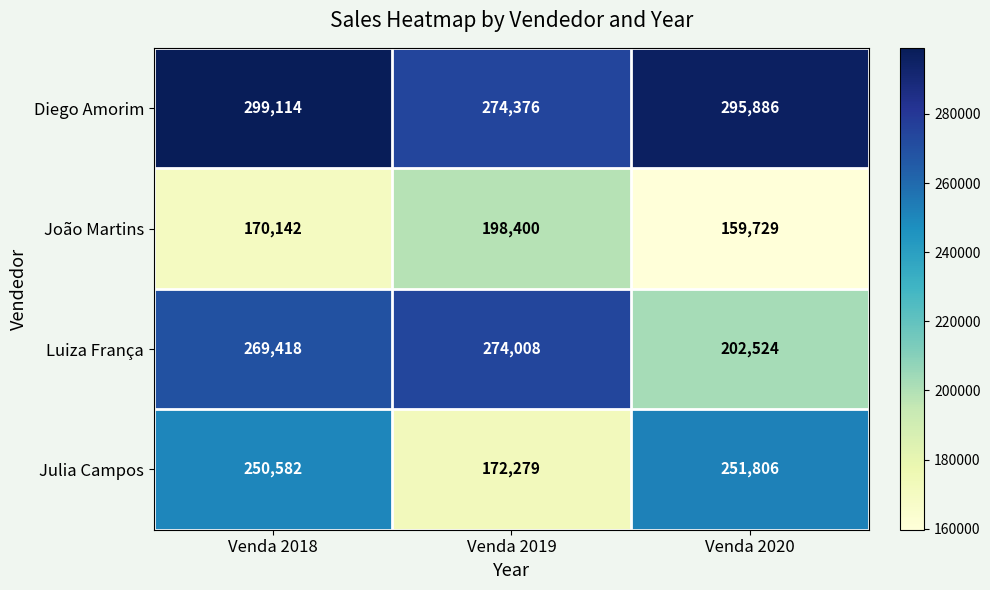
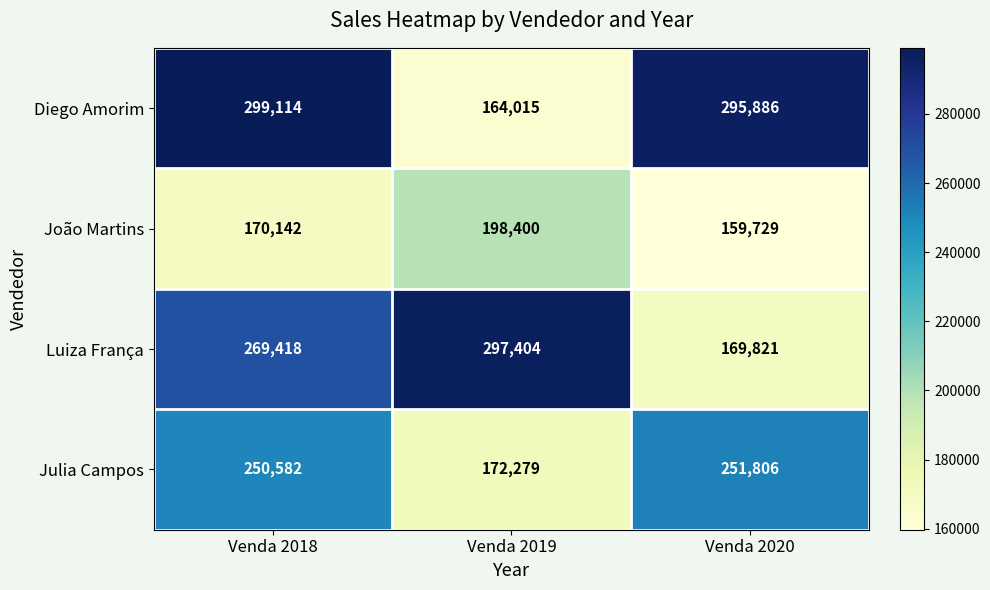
Diego Amorim, Venda 2019: 274,376 -> 164,015
Luiza França, Venda 2019: 274,008 -> 297,404
Luiza França, Venda 2020: 202,524 -> 169,821
